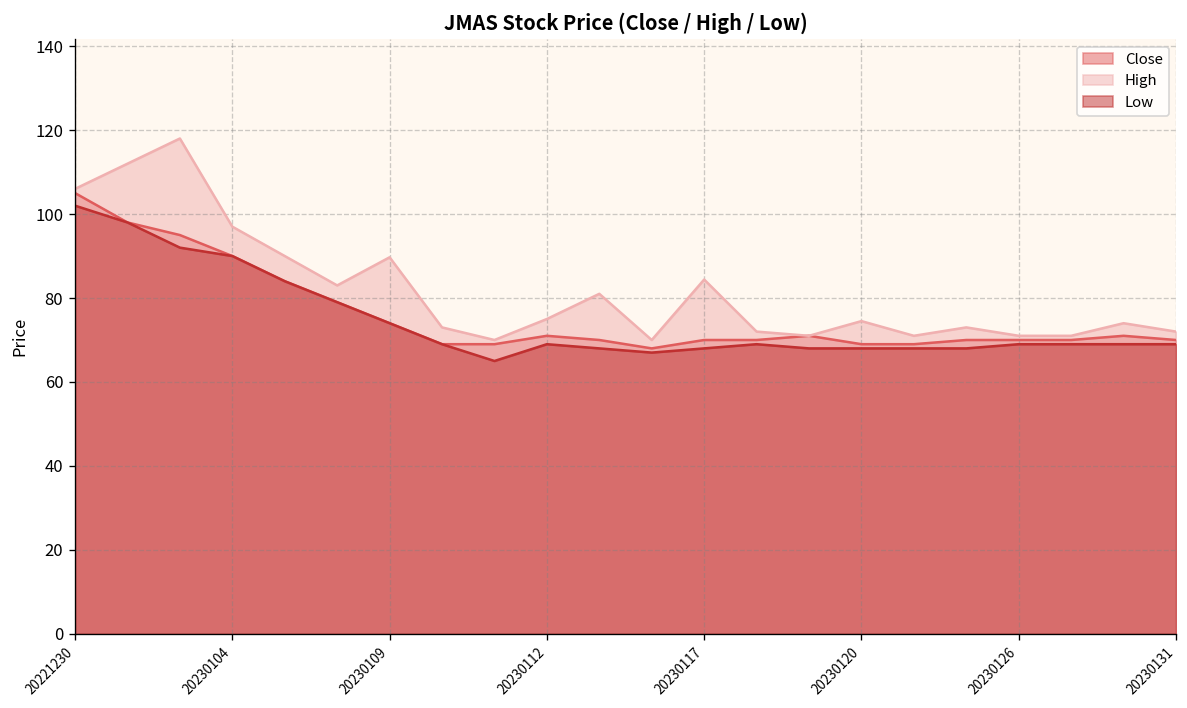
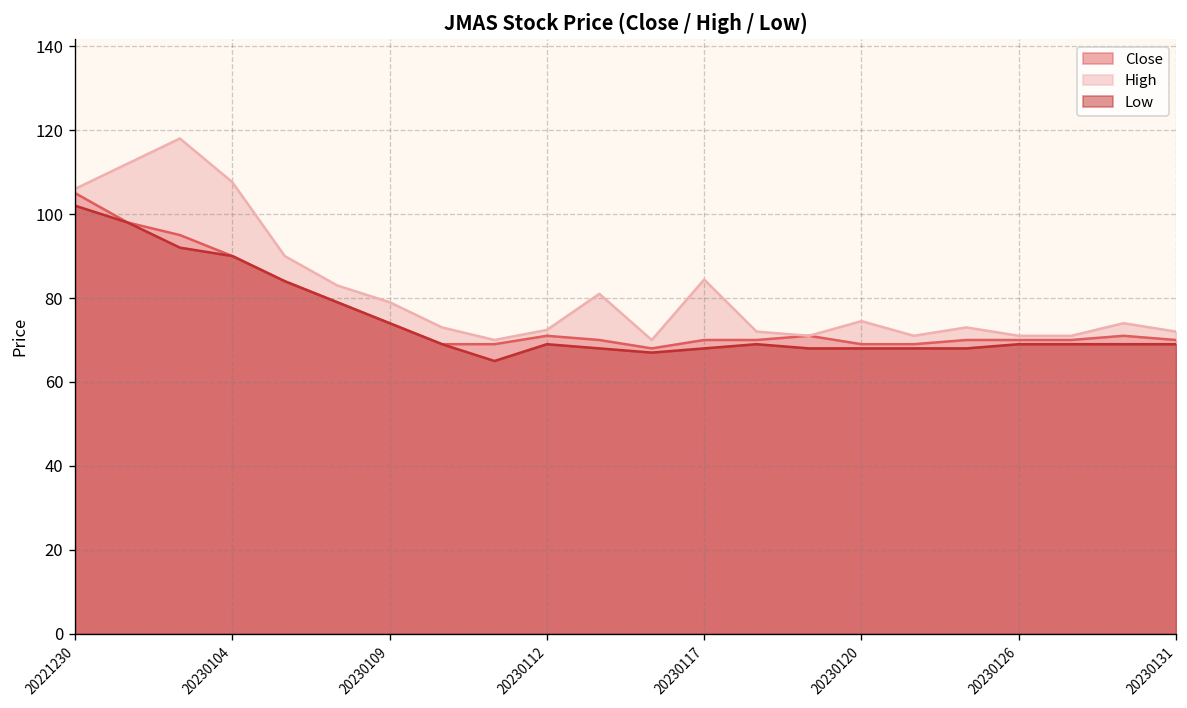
High, 20230104: 97 -> 108
High, 20230109: 90 -> 79
High, 20230112: 75 -> 72
